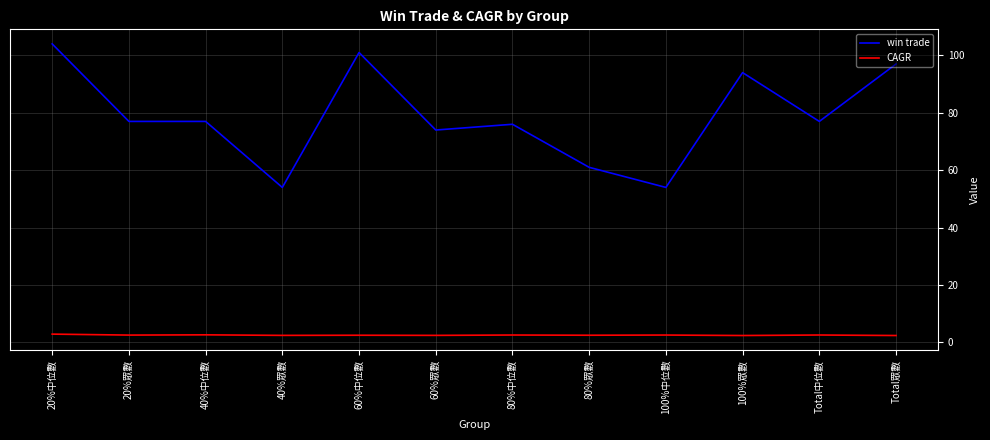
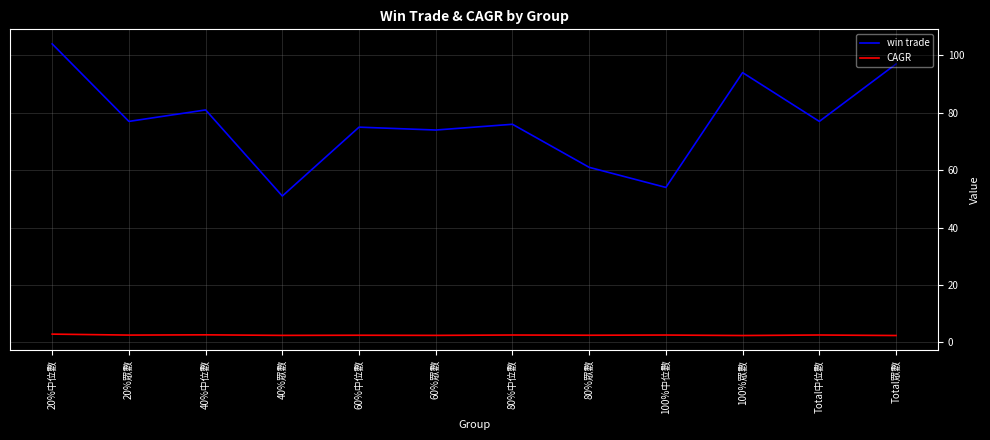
win trade, 40%中位數: 77 -> 81
win trade, 40%眾數: 54 -> 51
win trade, 60%中位數: 101 -> 75
